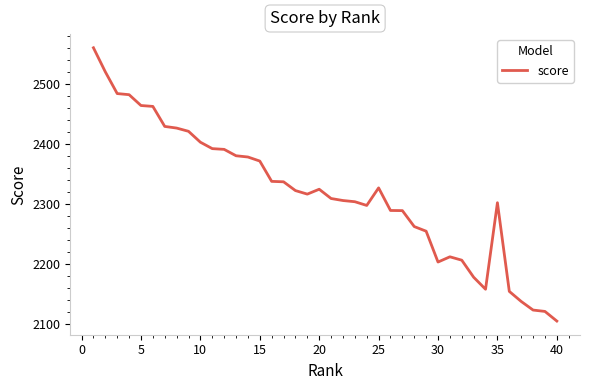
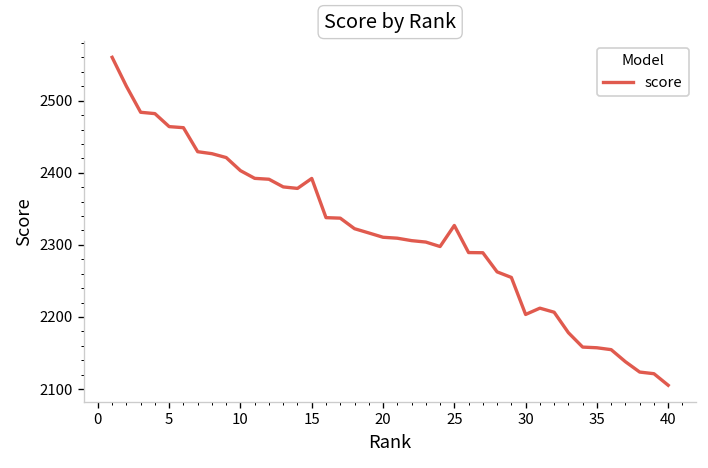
15: 2370 -> 2390
20: 2320 -> 2310
35: 2300 -> 2160
